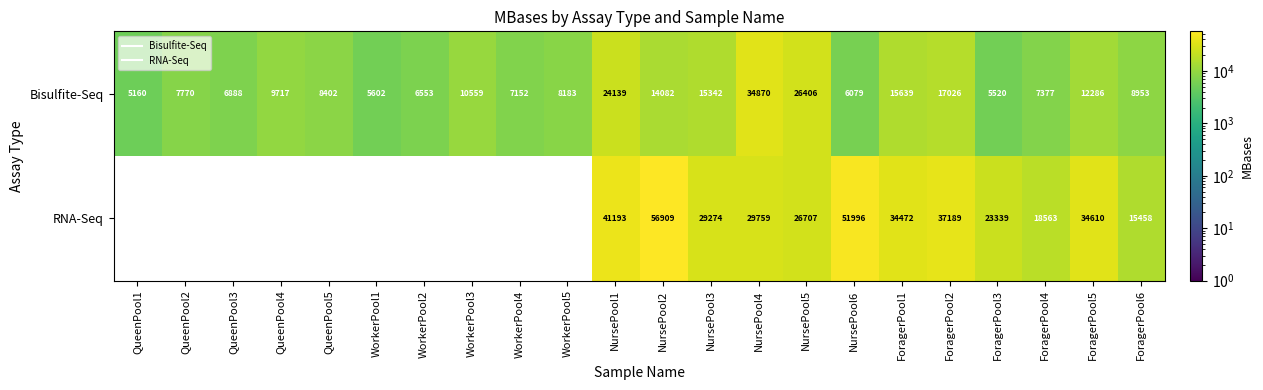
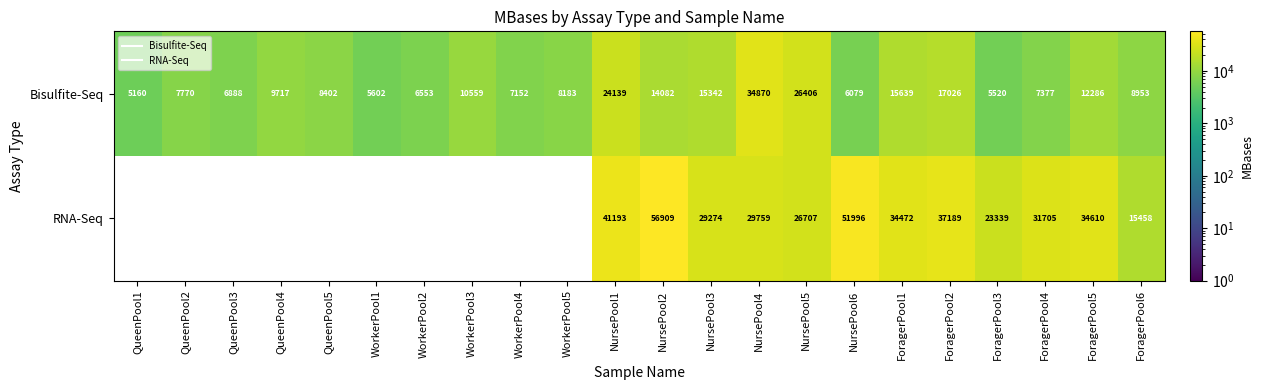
RNA-Seq, ForagerPool4: 18563 -> 31705
